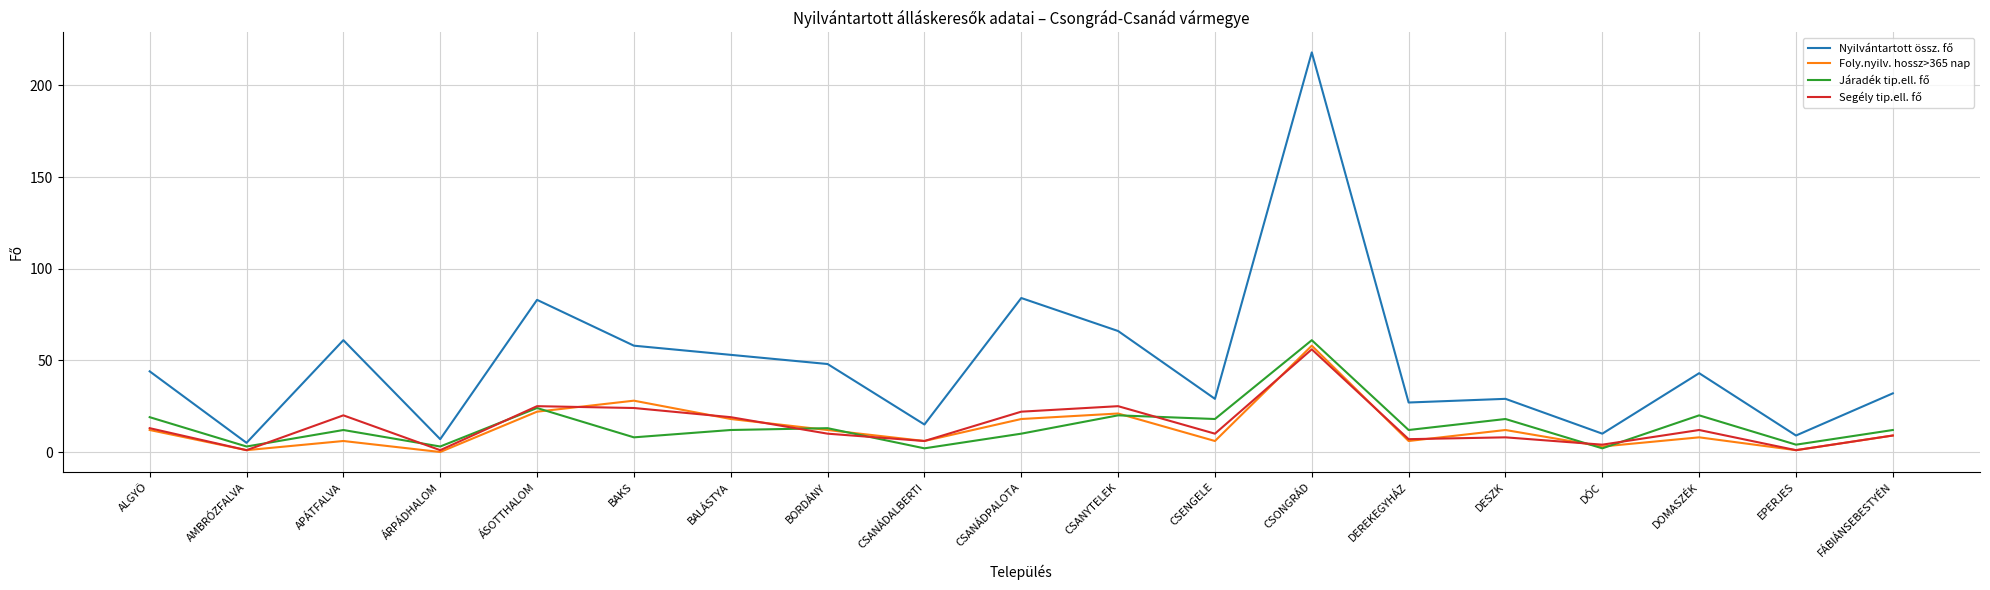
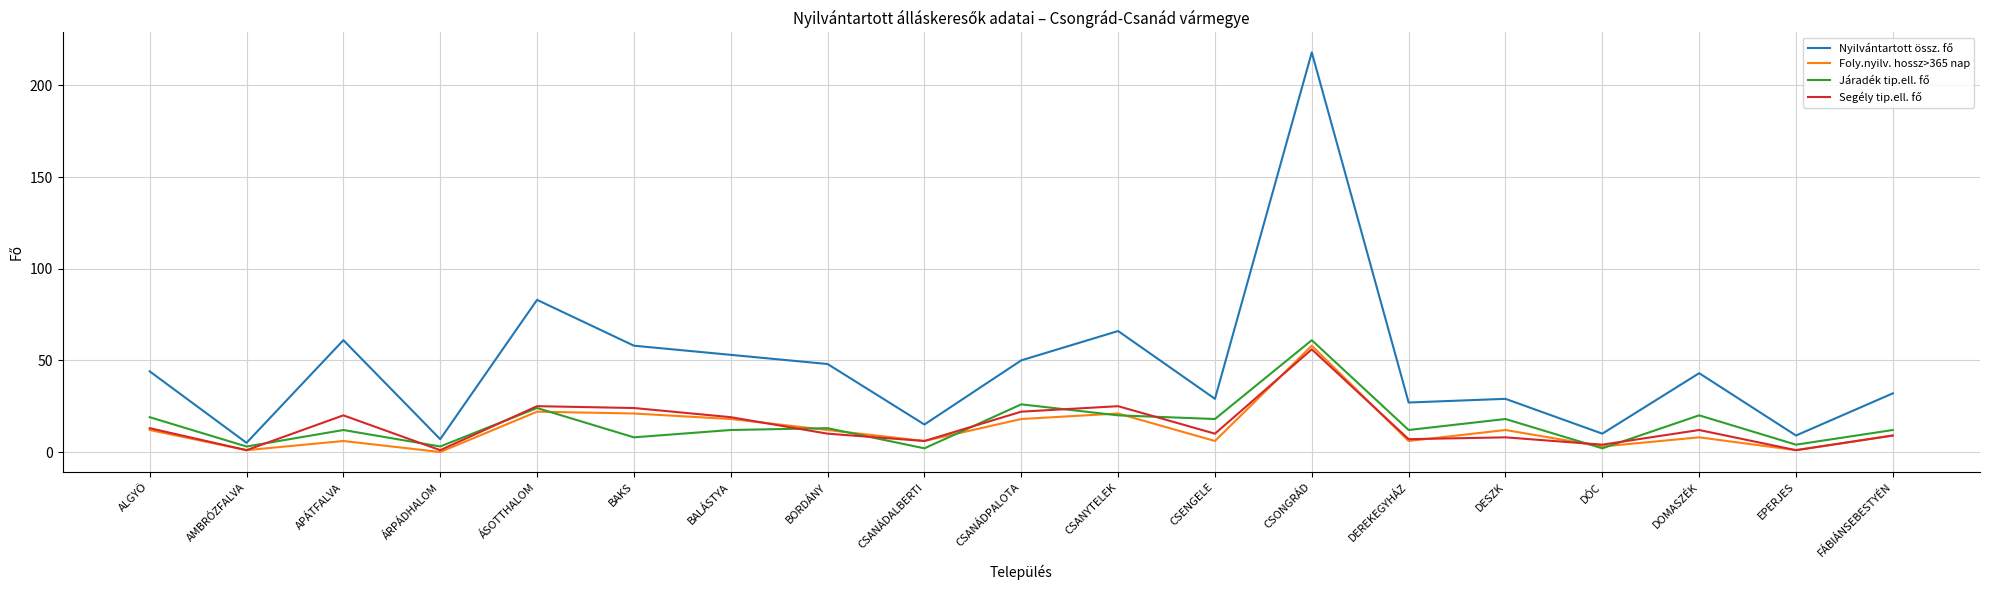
Foly.nyilv. hossz>365 nap, BAKS: 28 -> 21
Nyilvántartott össz. fő, CSANÁDPALOTA: 84 -> 50
Járadék tip.ell. fő, CSANÁDPALOTA: 10 -> 26
